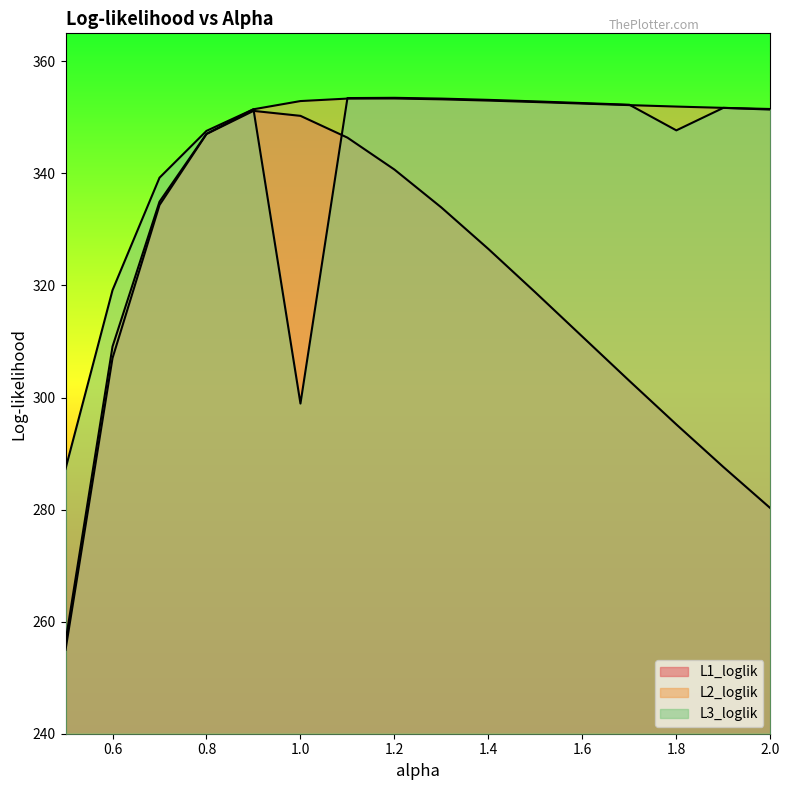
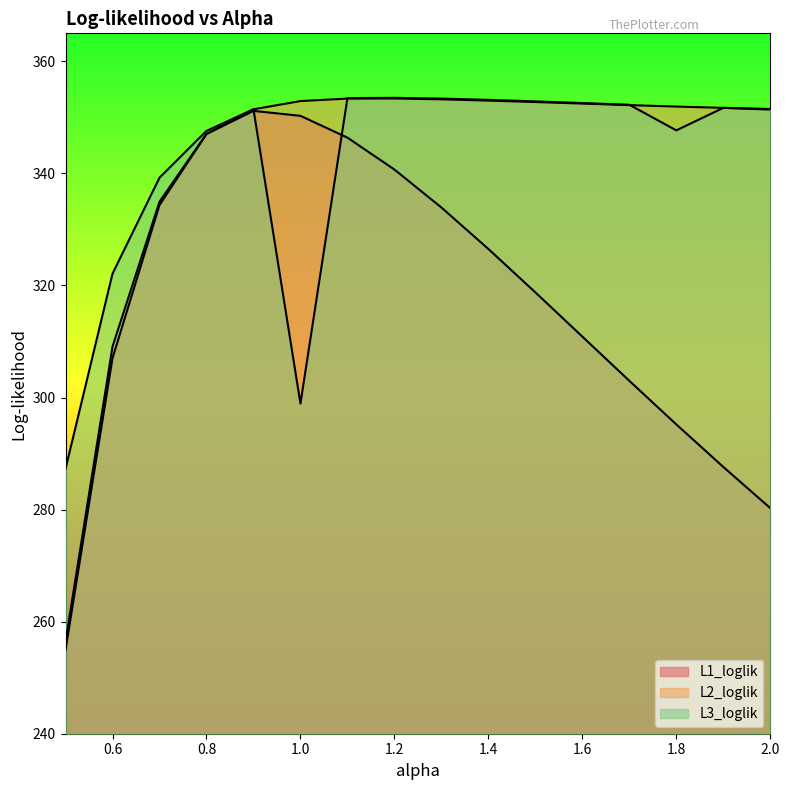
L3_loglik, 0.6: 319 -> 322
